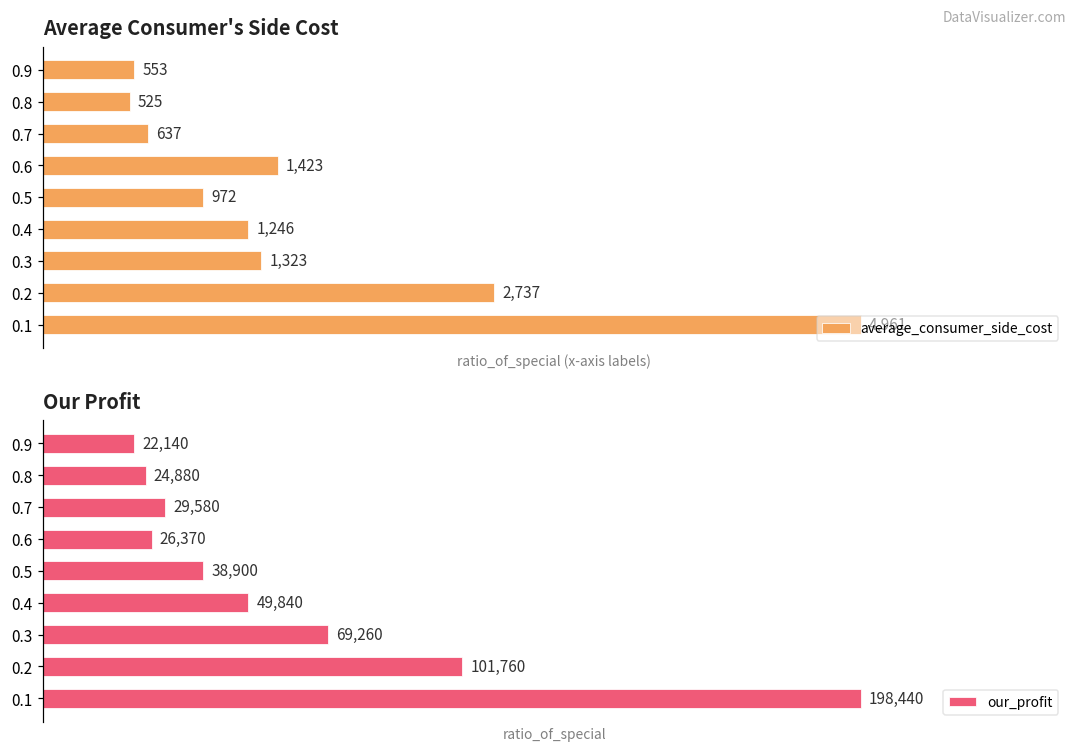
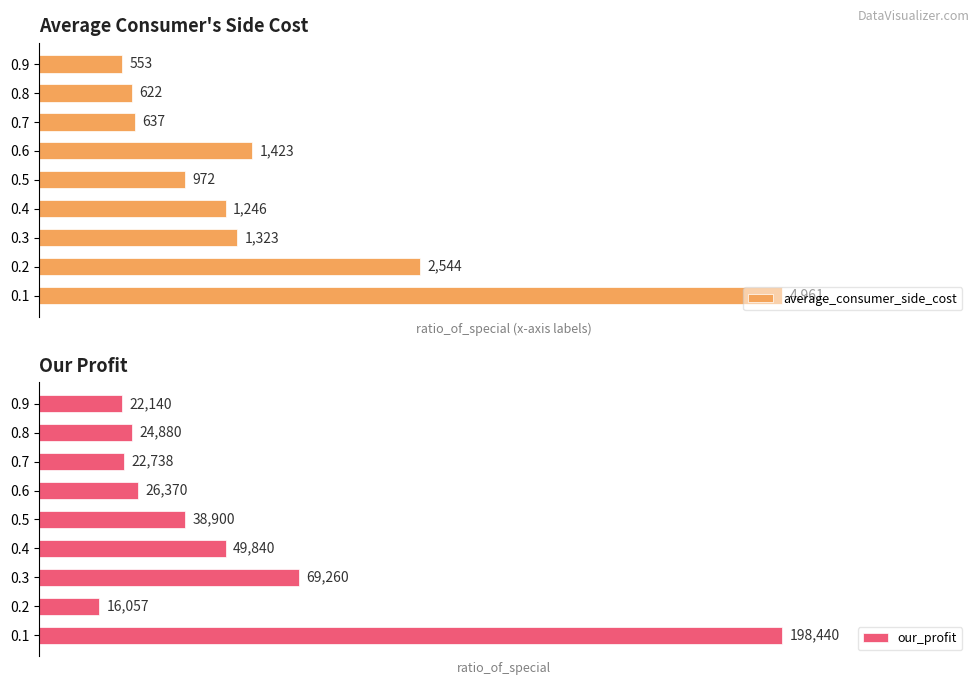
Average Consumer's Side Cost, 0.8: 525 -> 622
Average Consumer's Side Cost, 0.2: 2,737 -> 2,544
Our Profit, 0.7: 29,580 -> 22,738
Our Profit, 0.2: 101,760 -> 16,057
